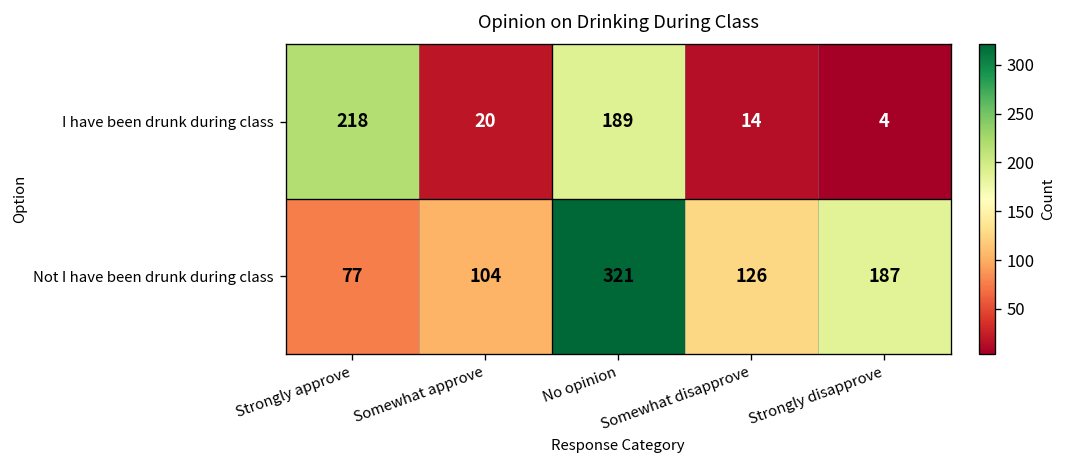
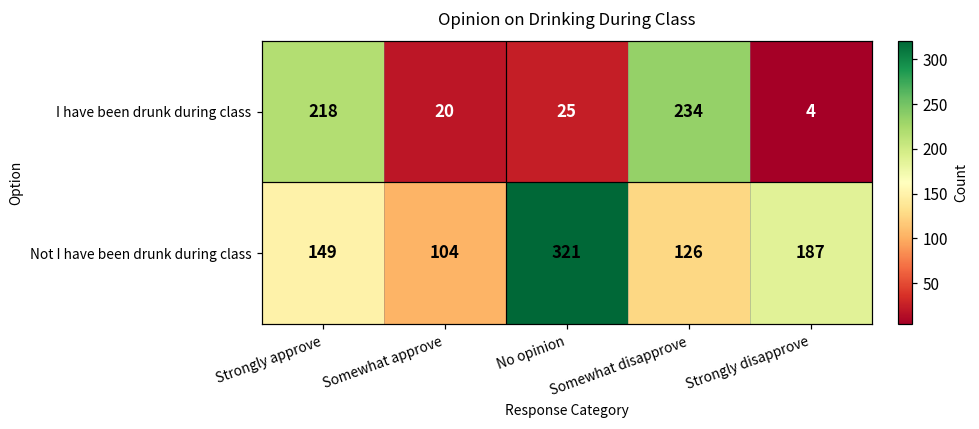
I have been drunk during class, No opinion: 189 -> 25
I have been drunk during class, Somewhat disapprove: 14 -> 234
Not I have been drunk during class, Strongly approve: 77 -> 149
